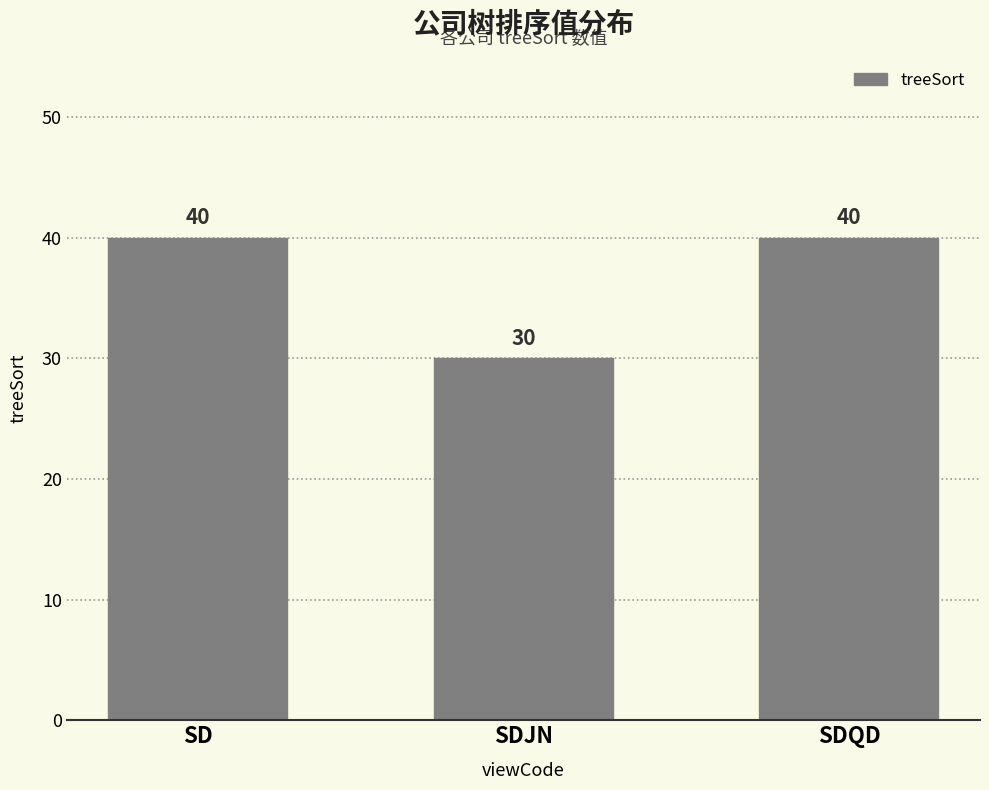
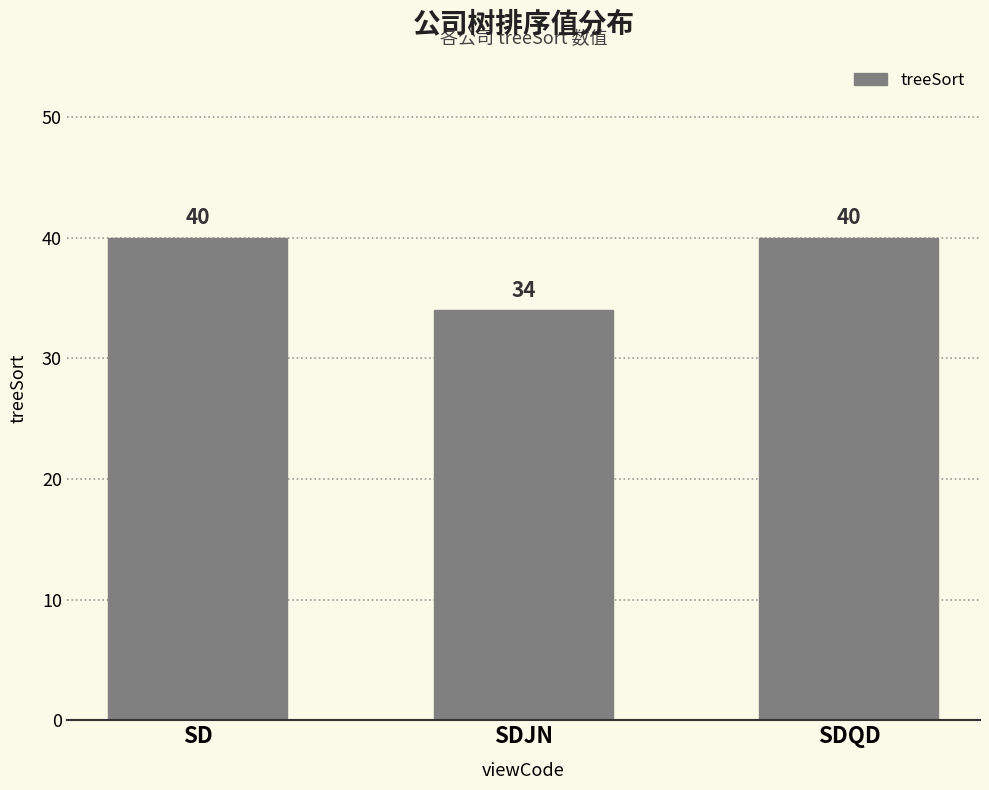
SDJN: 30 -> 34
